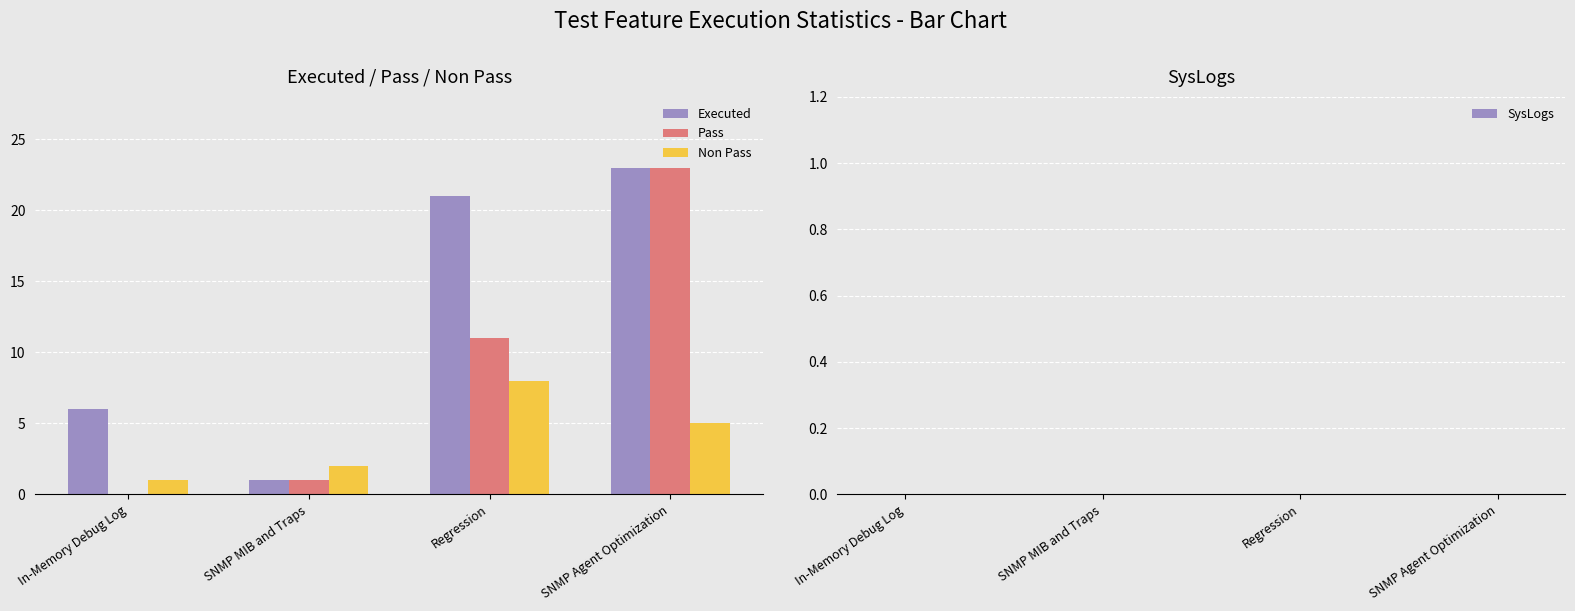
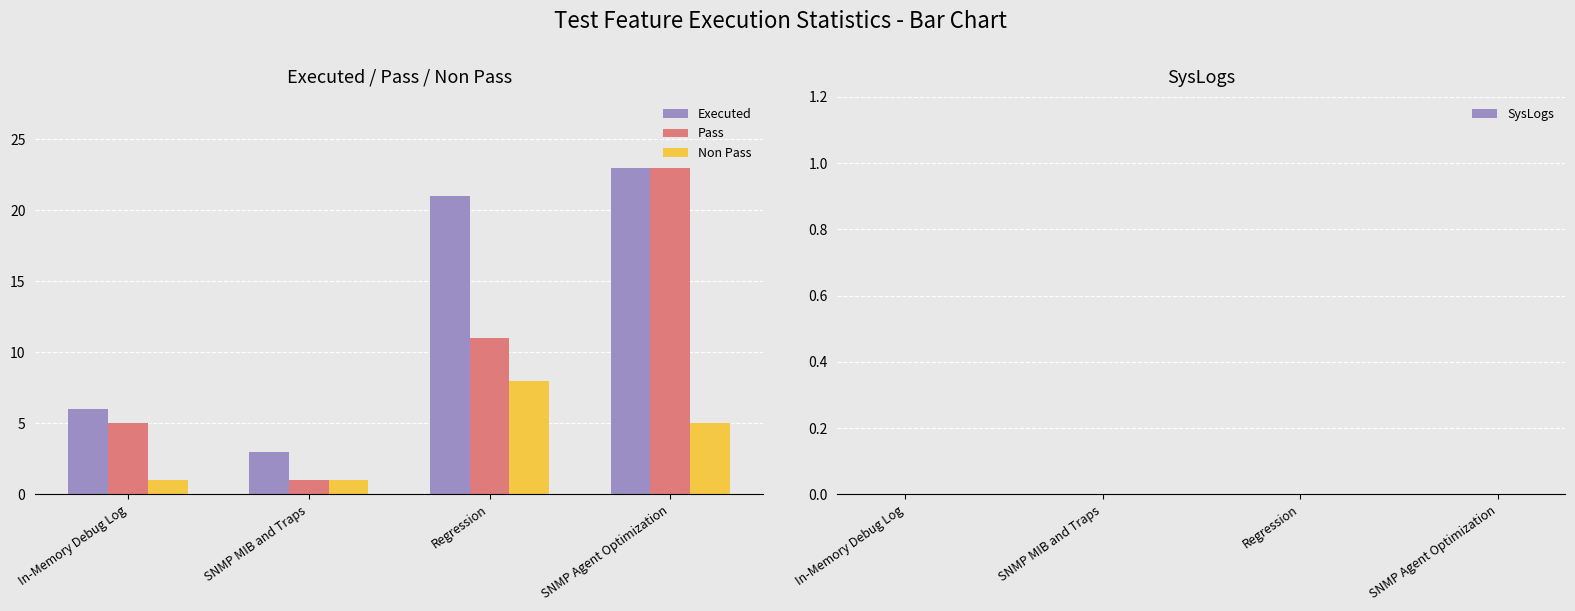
Executed / Pass / Non Pass, Pass, In-Memory Debug Log: 0 -> 5
Executed / Pass / Non Pass, Executed, SNMP MIB and Traps: 1 -> 3
Executed / Pass / Non Pass, Non Pass, SNMP MIB and Traps: 2 -> 1
